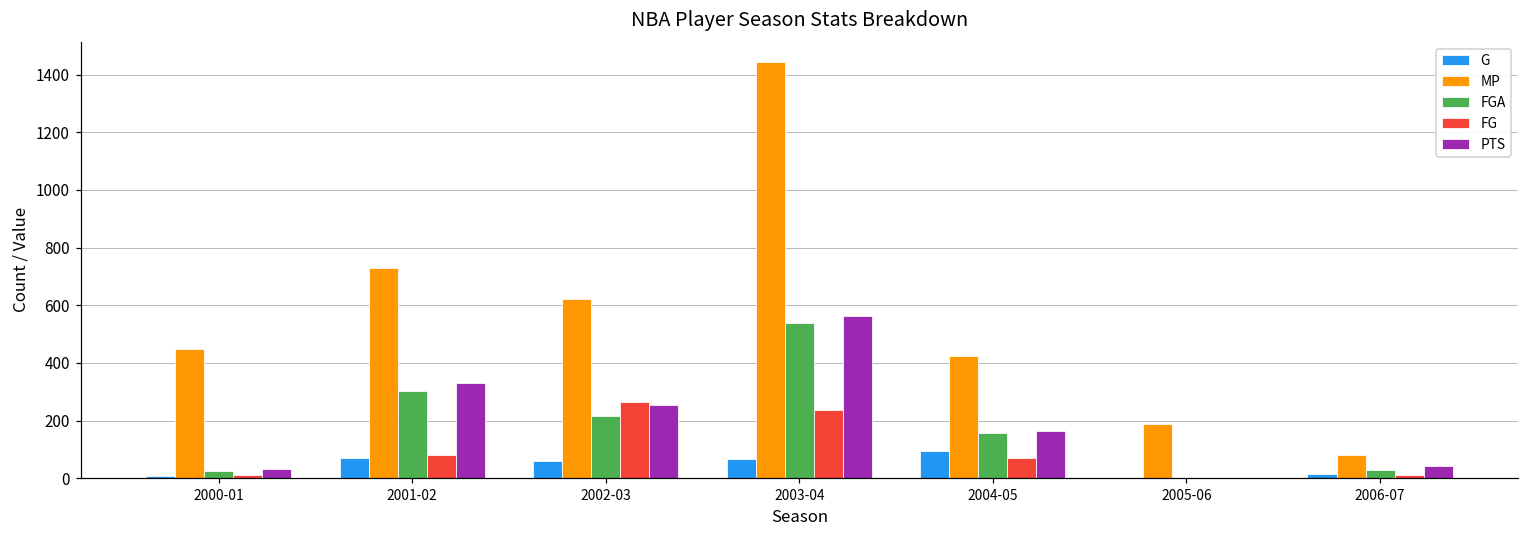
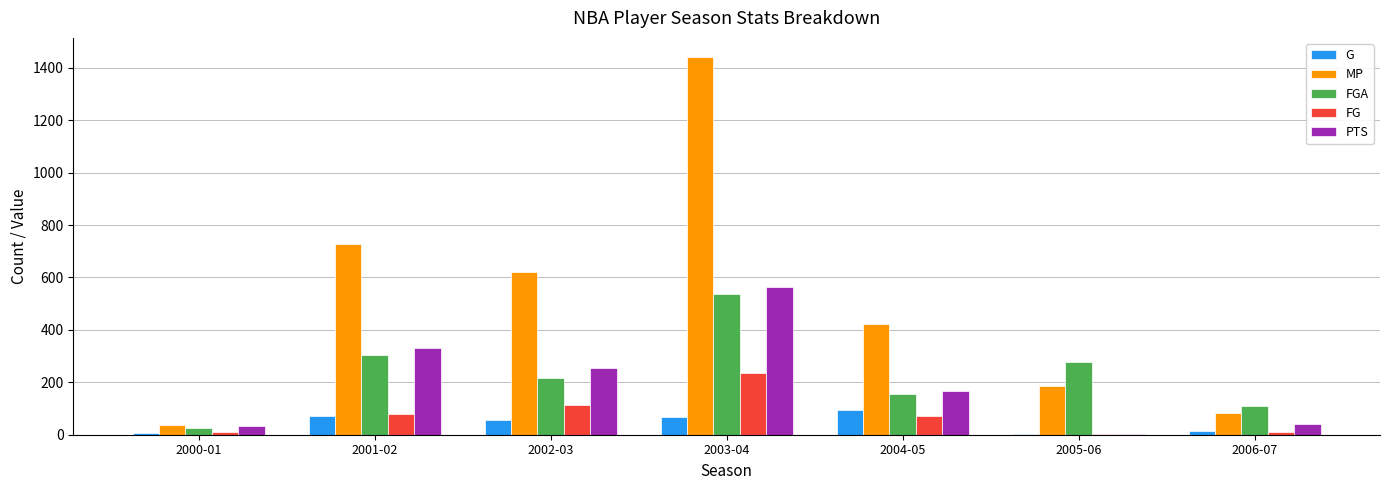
MP, 2000-01: 450 -> 40
FG, 2002-03: 270 -> 110
FGA, 2005-06: 0 -> 280
FGA, 2006-07: 30 -> 110
